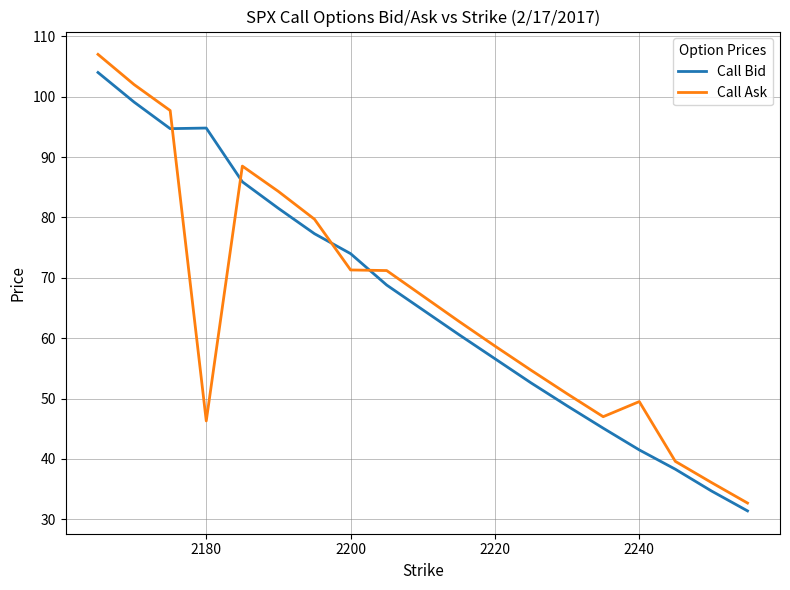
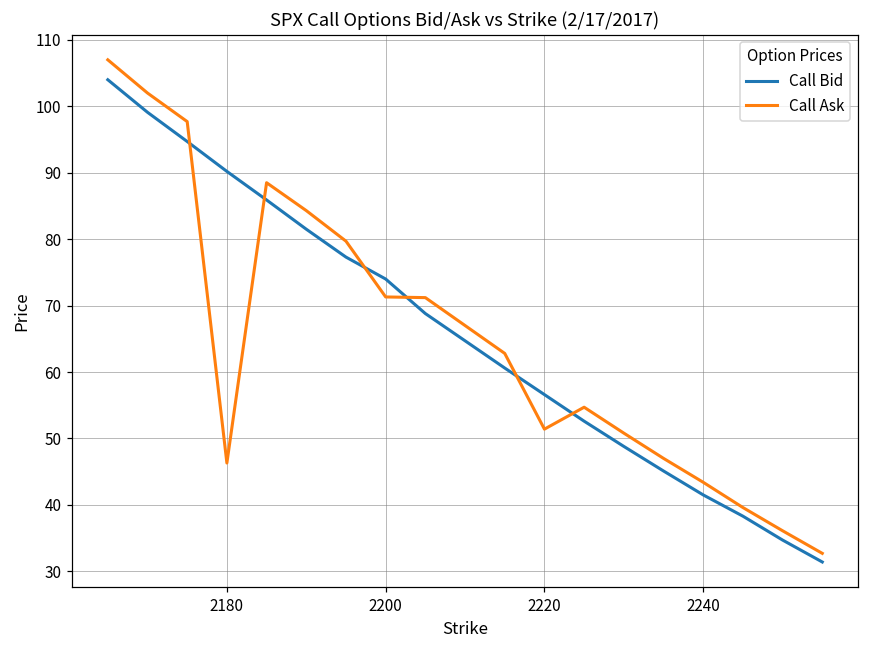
Call Bid, 2180: 95 -> 90
Call Ask, 2220: 59 -> 51
Call Ask, 2240: 50 -> 43
